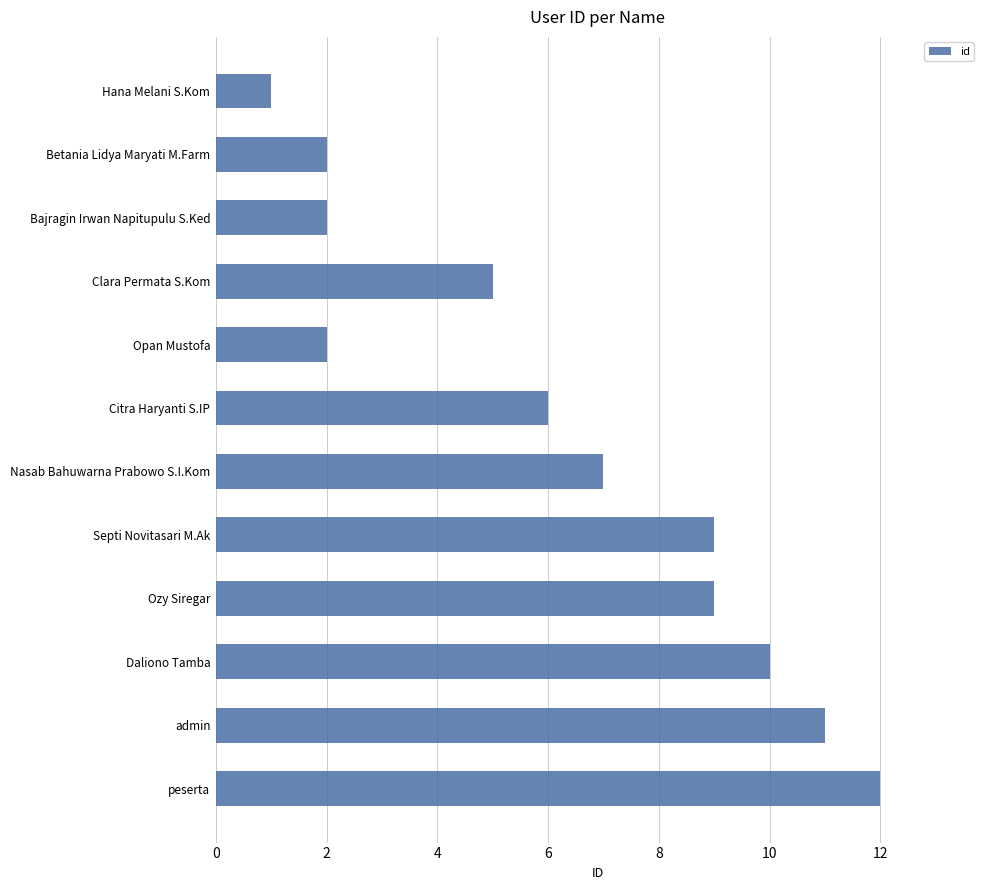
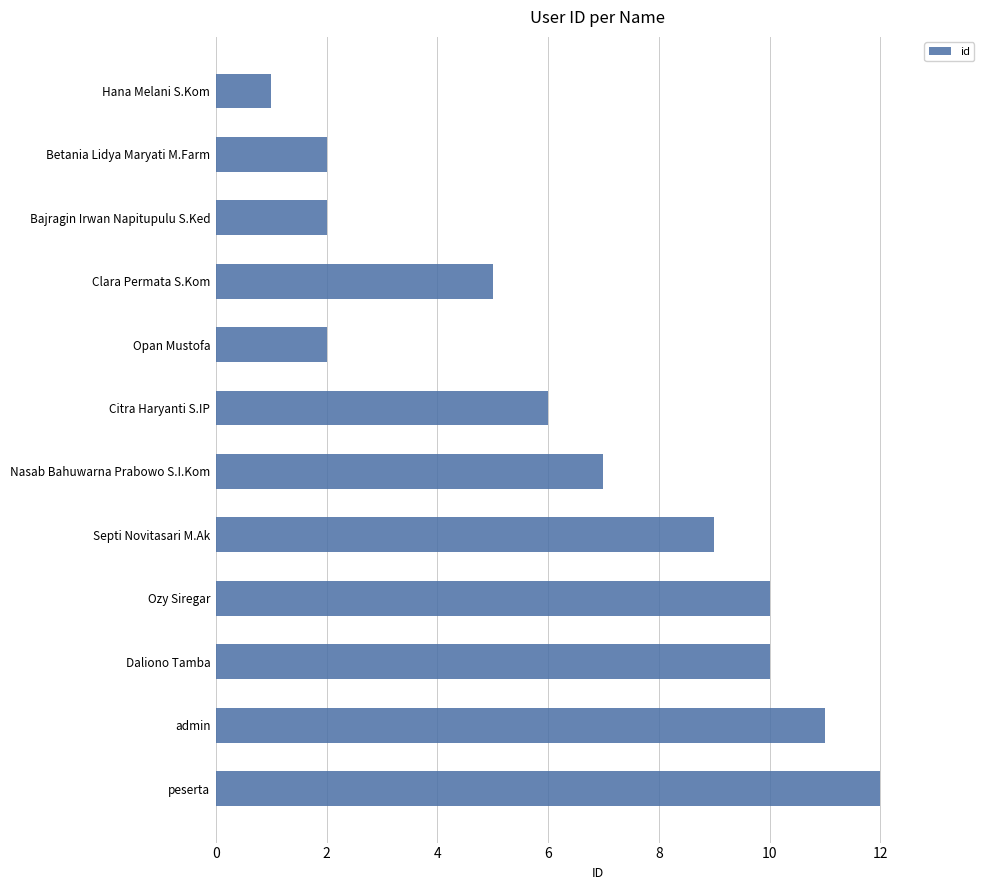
Ozy Siregar: 9 -> 10
